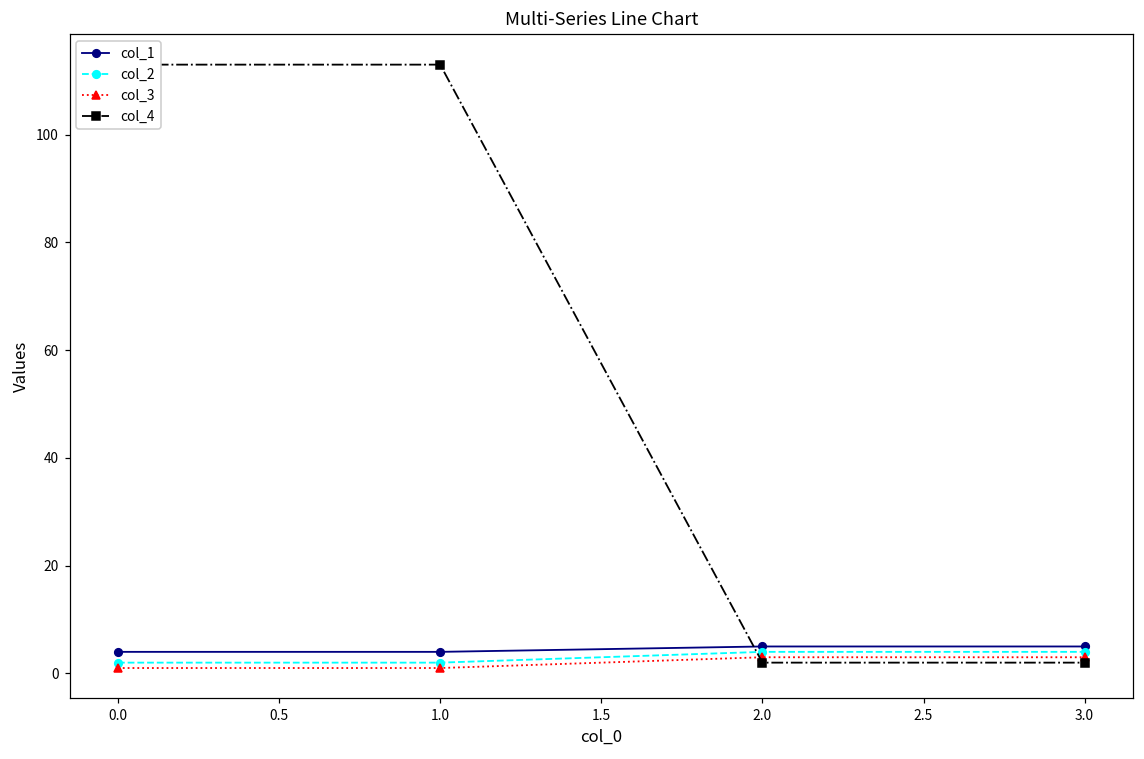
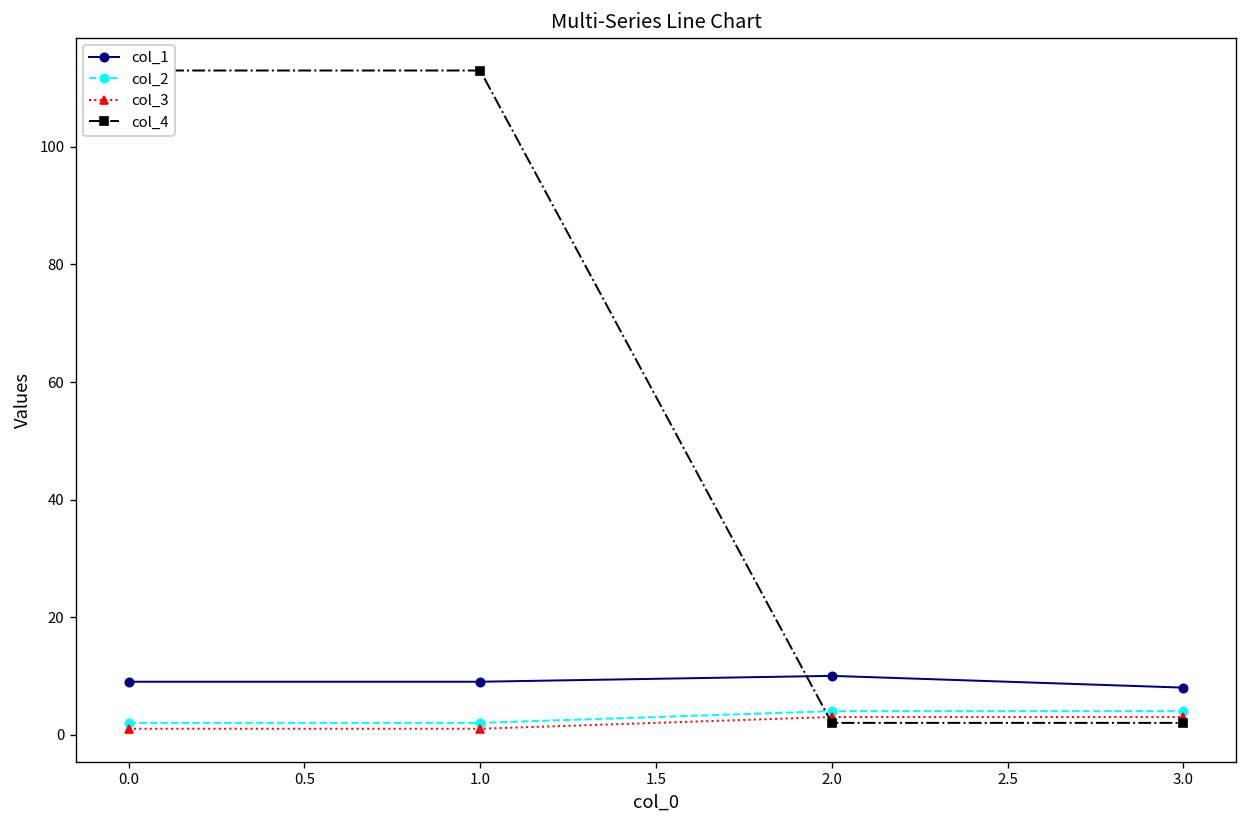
col_1, 0.0: 4 -> 9
col_1, 1.0: 4 -> 9
col_1, 2.0: 5 -> 10
col_1, 3.0: 5 -> 8
